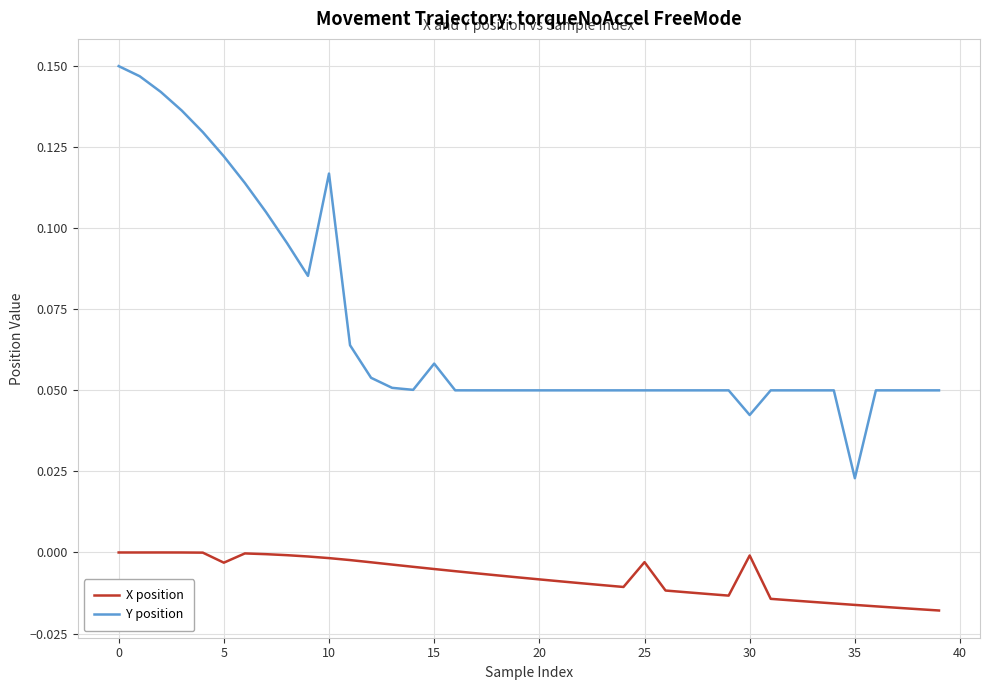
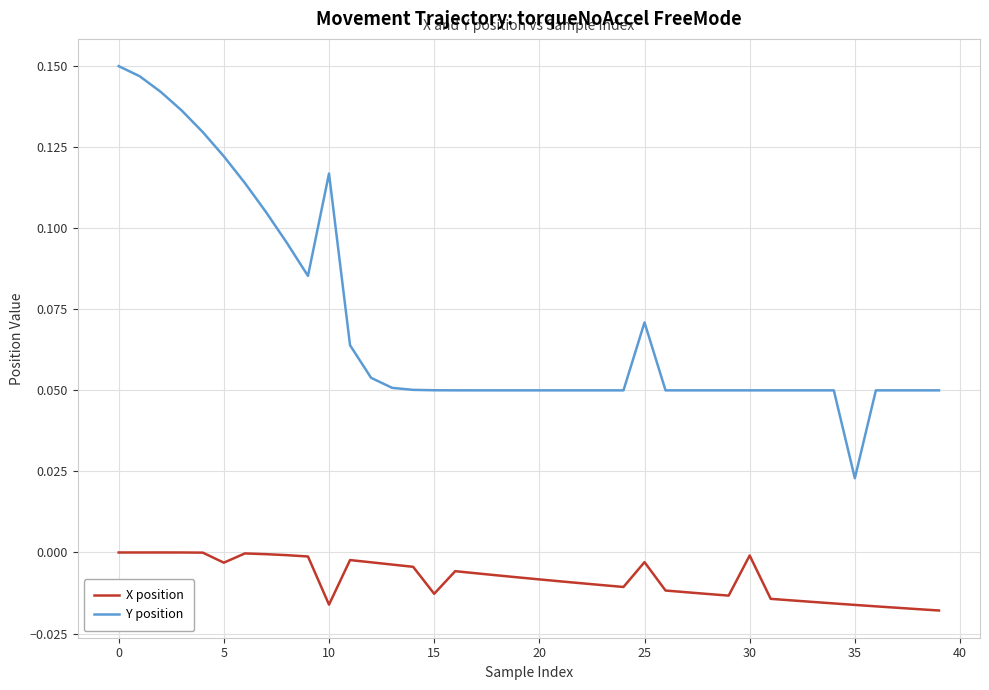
X position, 10: -0.002 -> -0.016
X position, 15: -0.005 -> -0.013
Y position, 15: 0.058 -> 0.050
Y position, 25: 0.050 -> 0.071
Y position, 30: 0.042 -> 0.050
